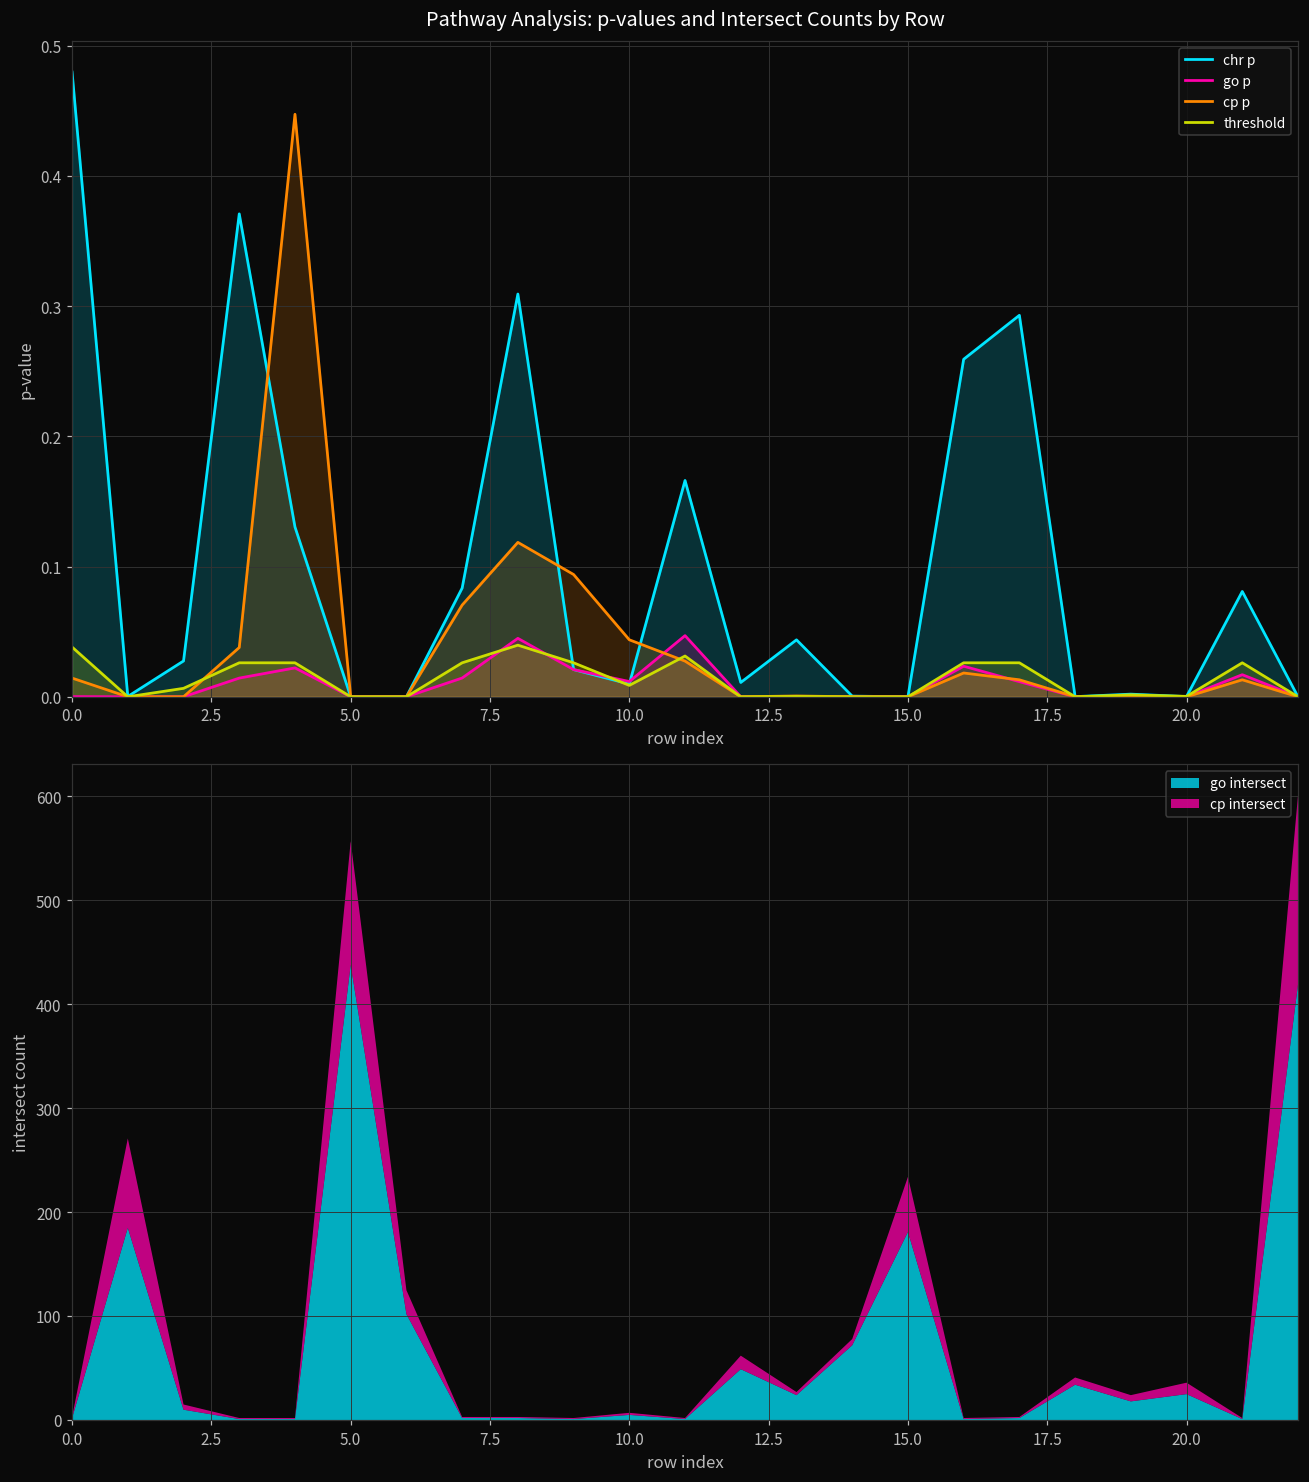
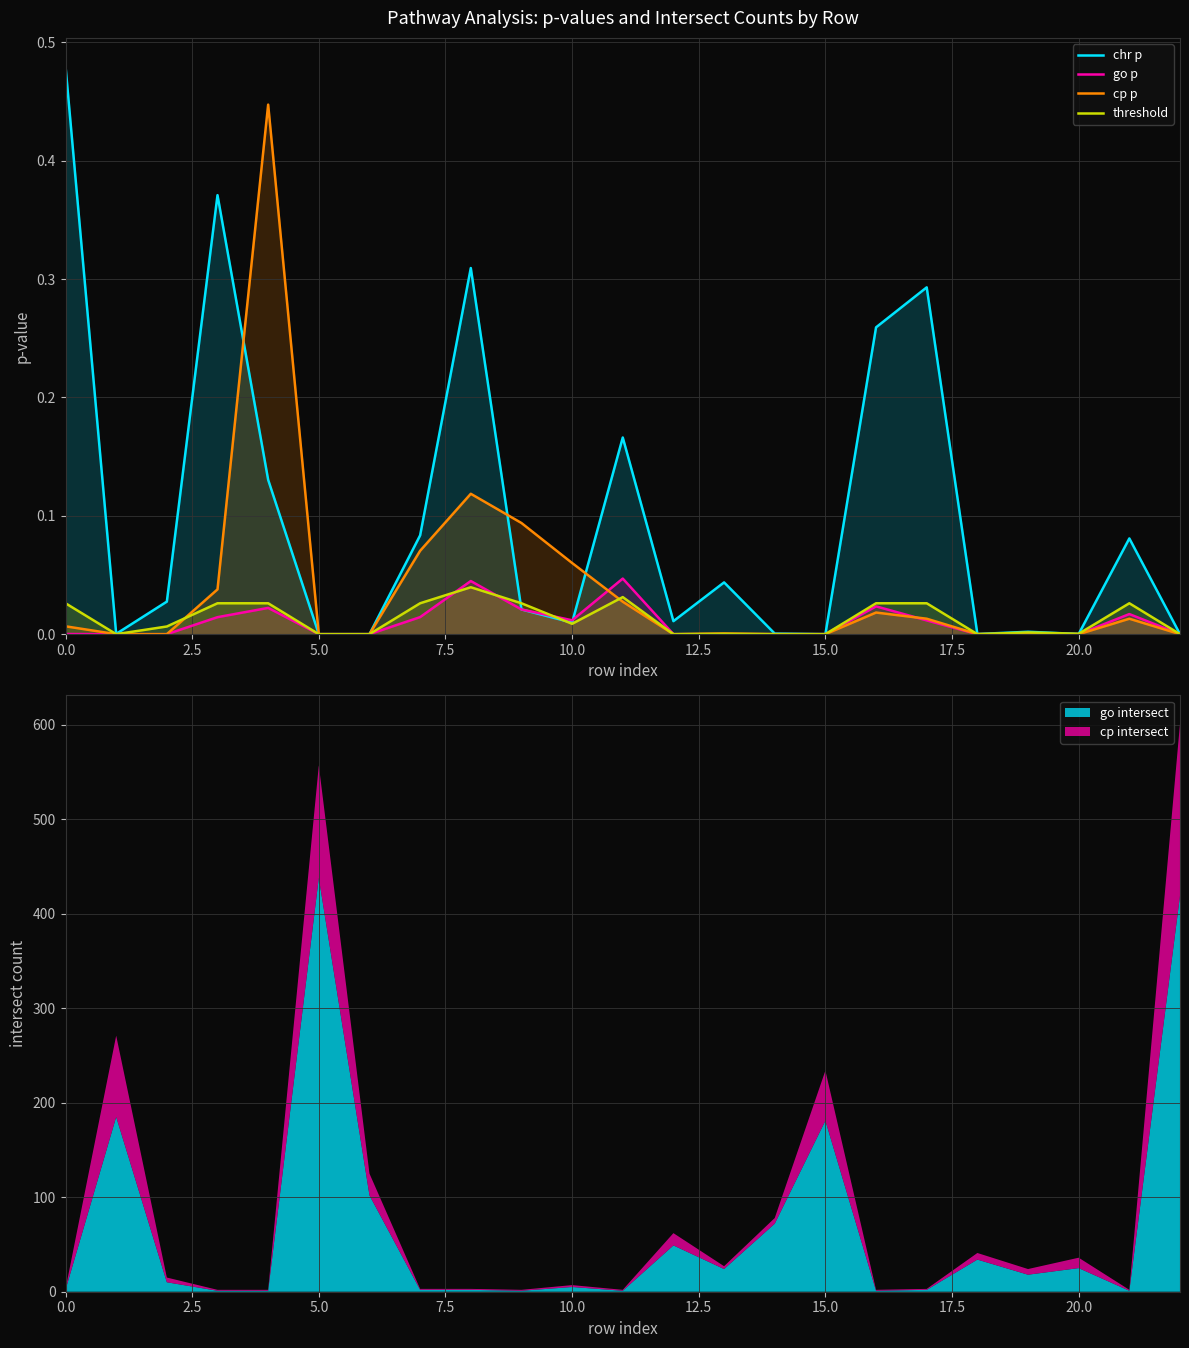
Pathway Analysis: p-values and Intersect Counts by Row, cp p, 0.0: 0.014 -> 0.007
Pathway Analysis: p-values and Intersect Counts by Row, threshold, 0.0: 0.038 -> 0.026
Pathway Analysis: p-values and Intersect Counts by Row, cp p, 10.0: 0.044 -> 0.060
